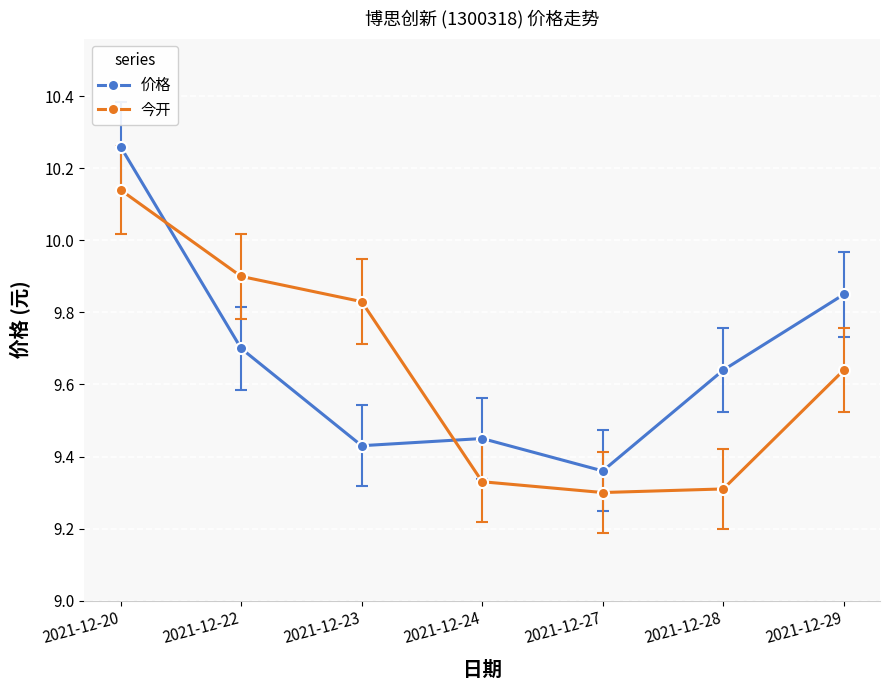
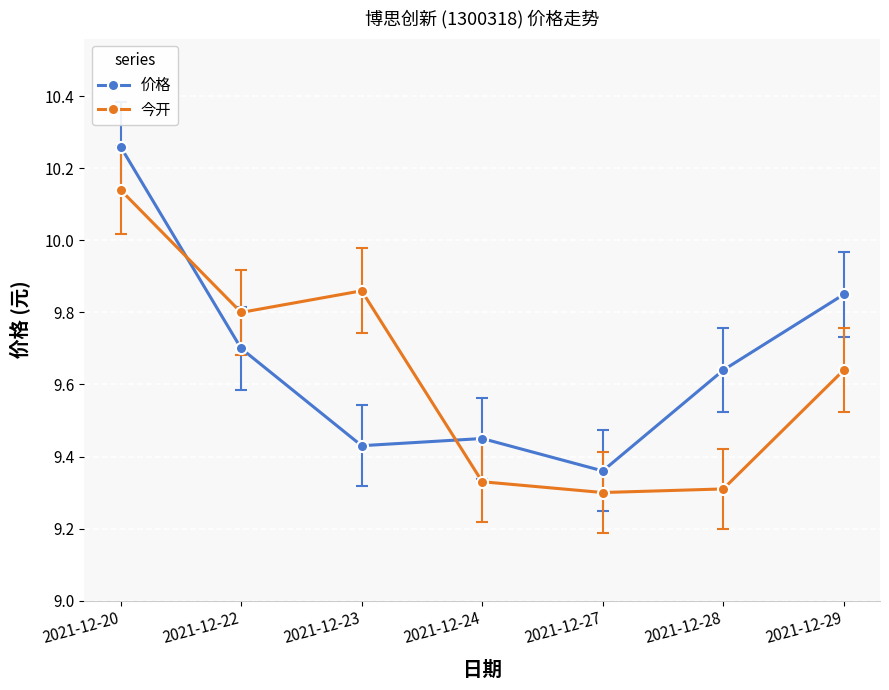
今开, 2021-12-22: 9.9 -> 9.8
今开, 2021-12-23: 9.83 -> 9.86
